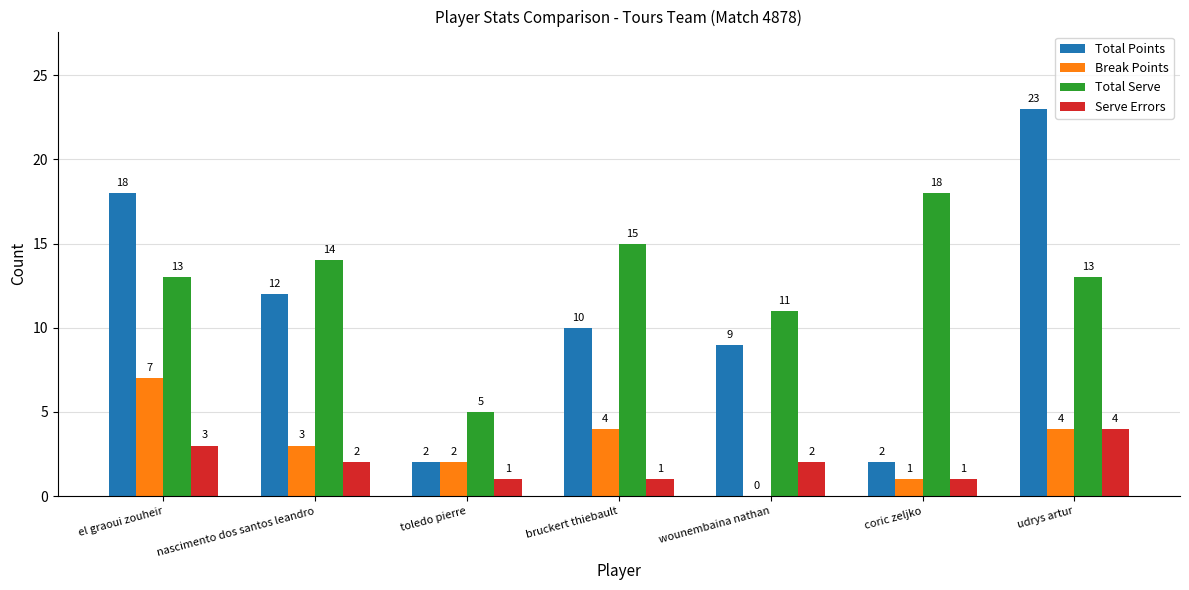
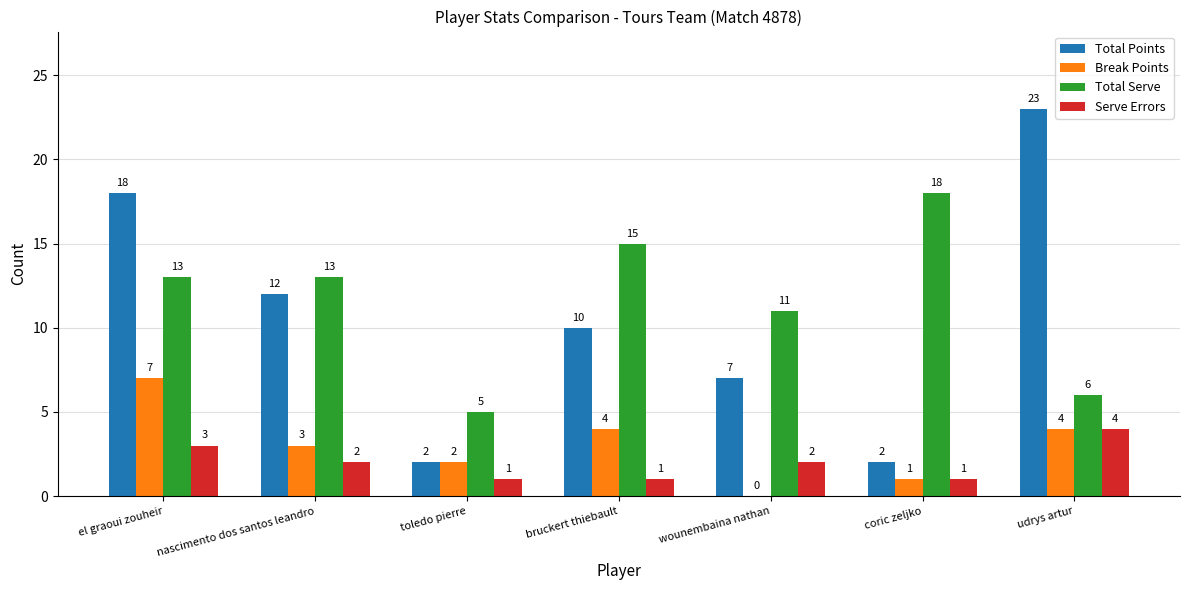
Total Serve, nascimento dos santos leandro: 14 -> 13
Total Points, wounembaina nathan: 9 -> 7
Total Serve, udrys artur: 13 -> 6
